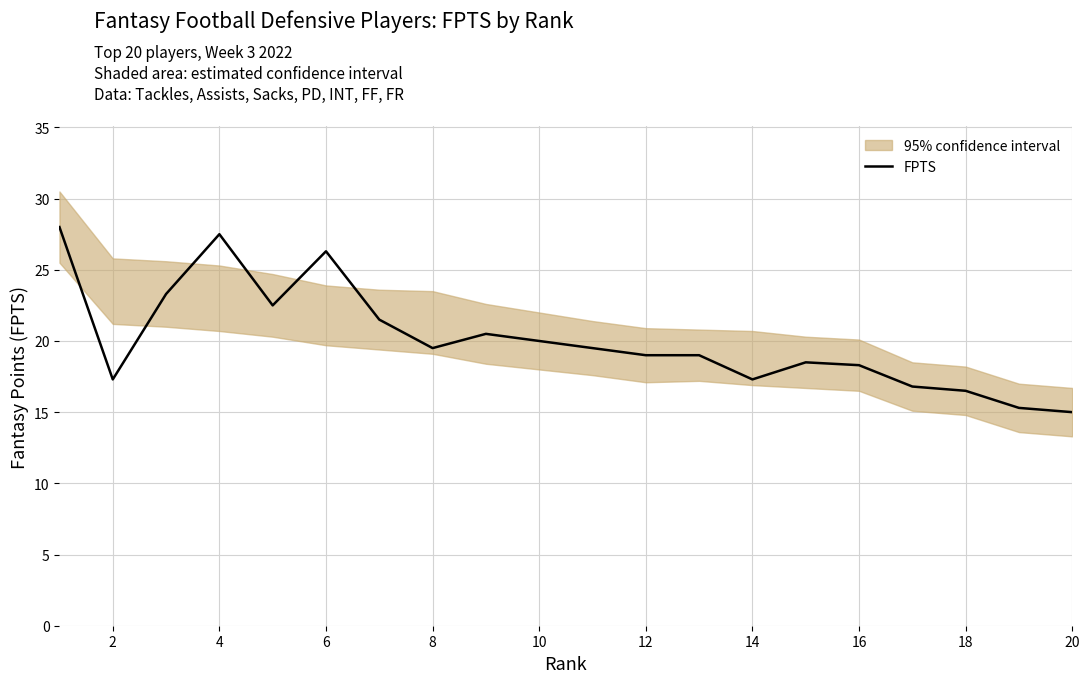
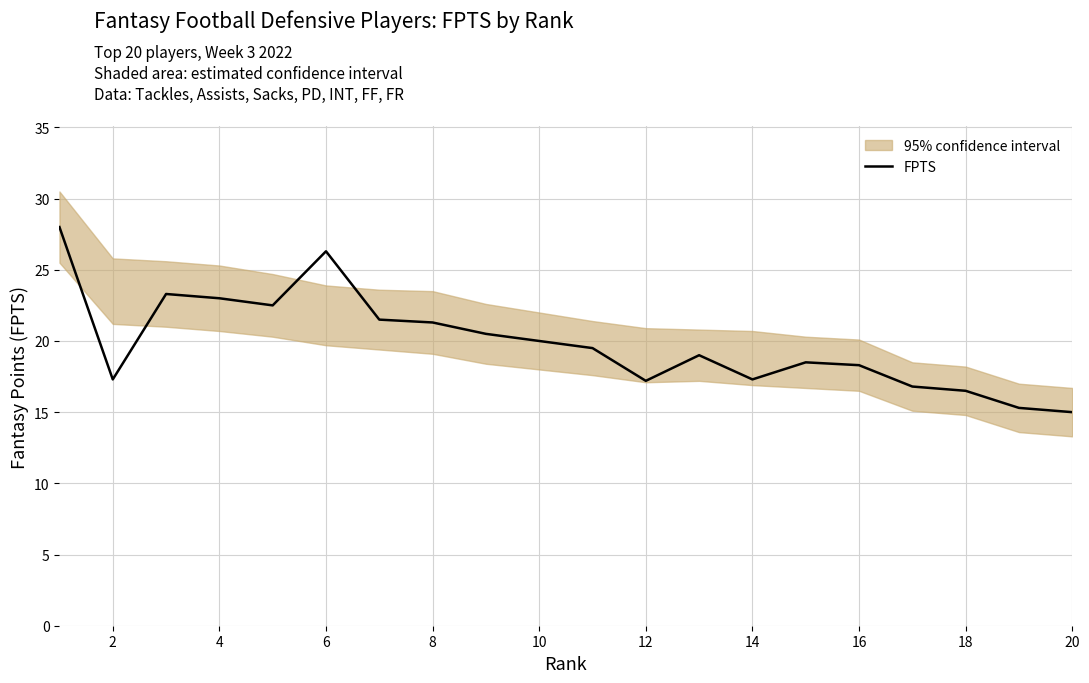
FPTS, 4: 27.5 -> 23.0
FPTS, 8: 19.5 -> 21.3
FPTS, 12: 19.0 -> 17.2
